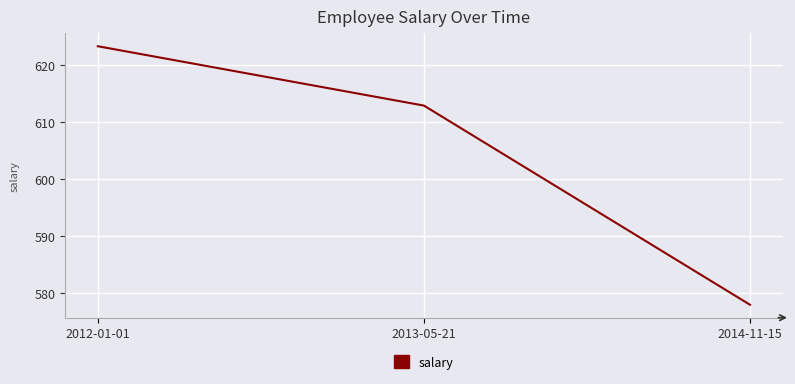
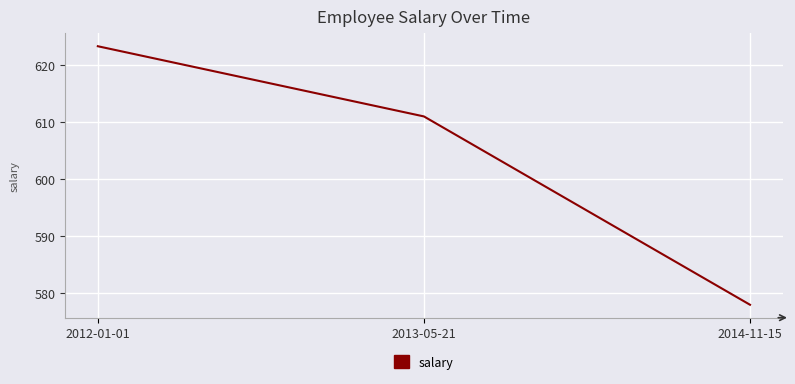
2013-05-21: 613 -> 611
